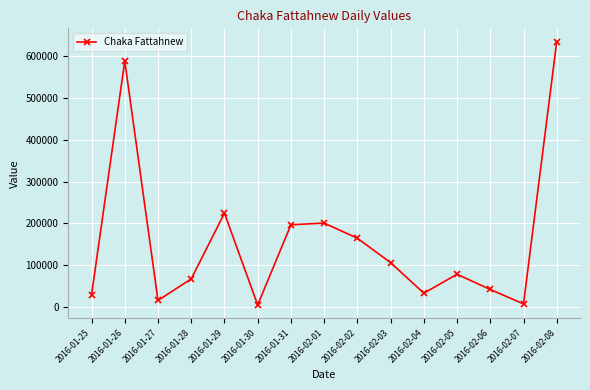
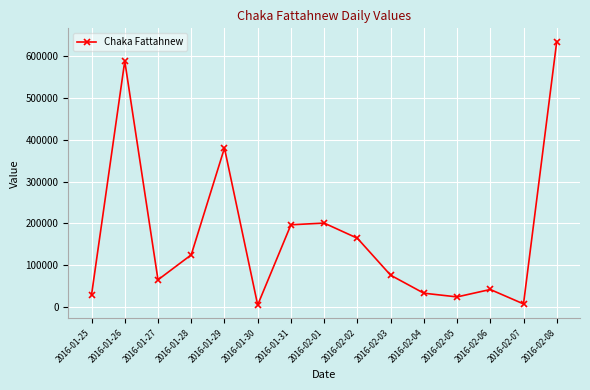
2016-01-27: 20000 -> 70000
2016-01-28: 70000 -> 120000
2016-01-29: 220000 -> 380000
2016-02-03: 110000 -> 80000
2016-02-05: 80000 -> 20000
